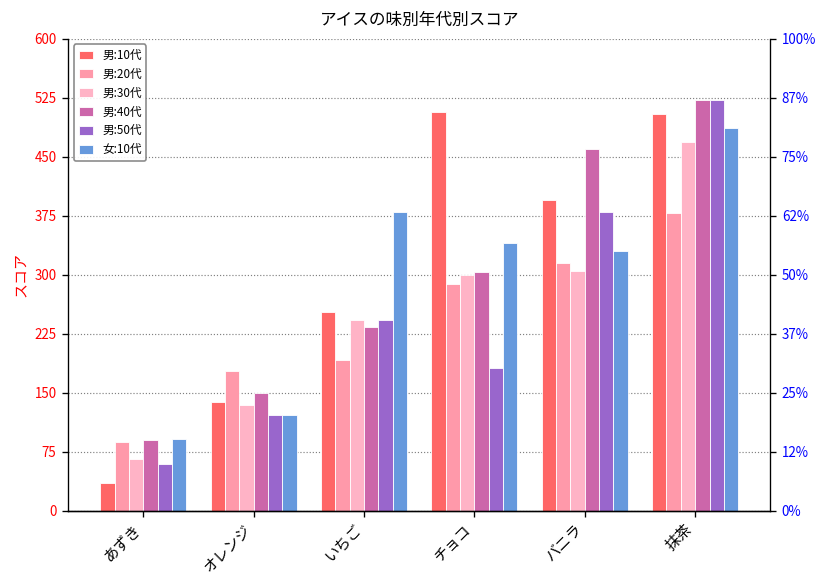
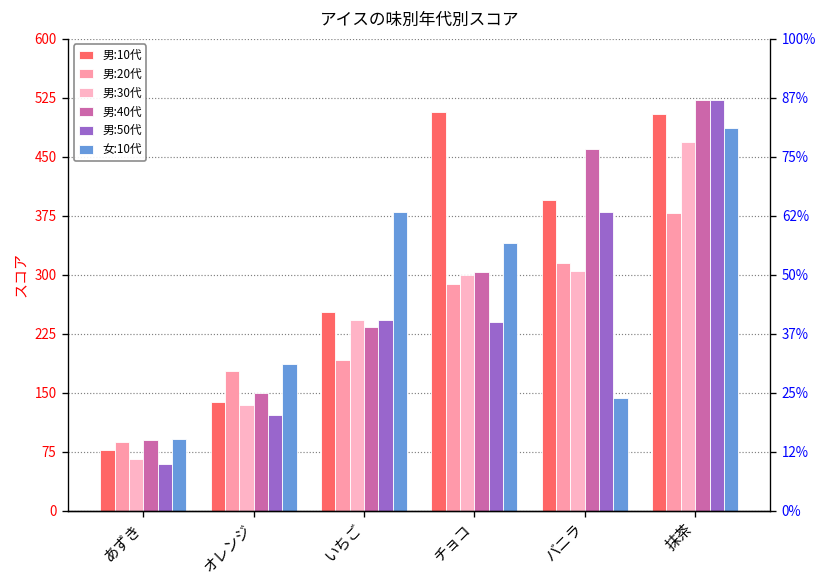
男:10代, あずき: 40 -> 80
女:10代, オレンジ: 120 -> 190
男:50代, チョコ: 180 -> 240
女:10代, バニラ: 330 -> 140
